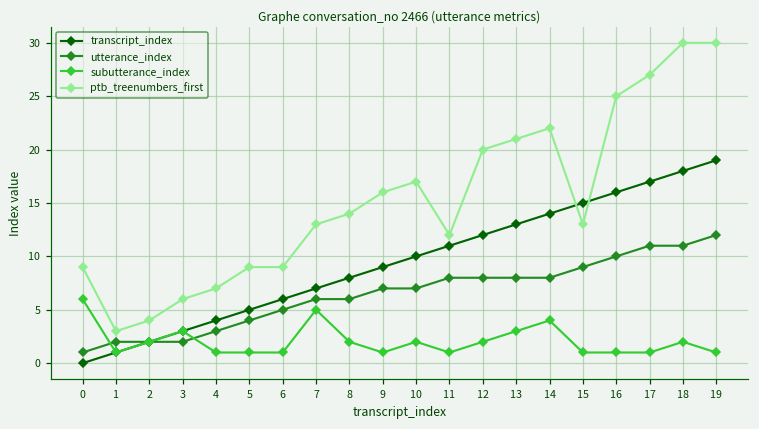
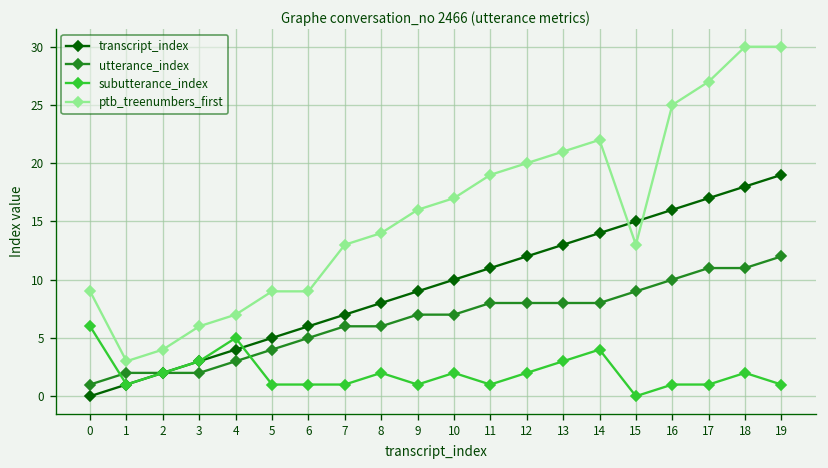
subutterance_index, 4: 1 -> 5
subutterance_index, 7: 5 -> 1
ptb_treenumbers_first, 11: 12 -> 19
subutterance_index, 15: 1 -> 0
